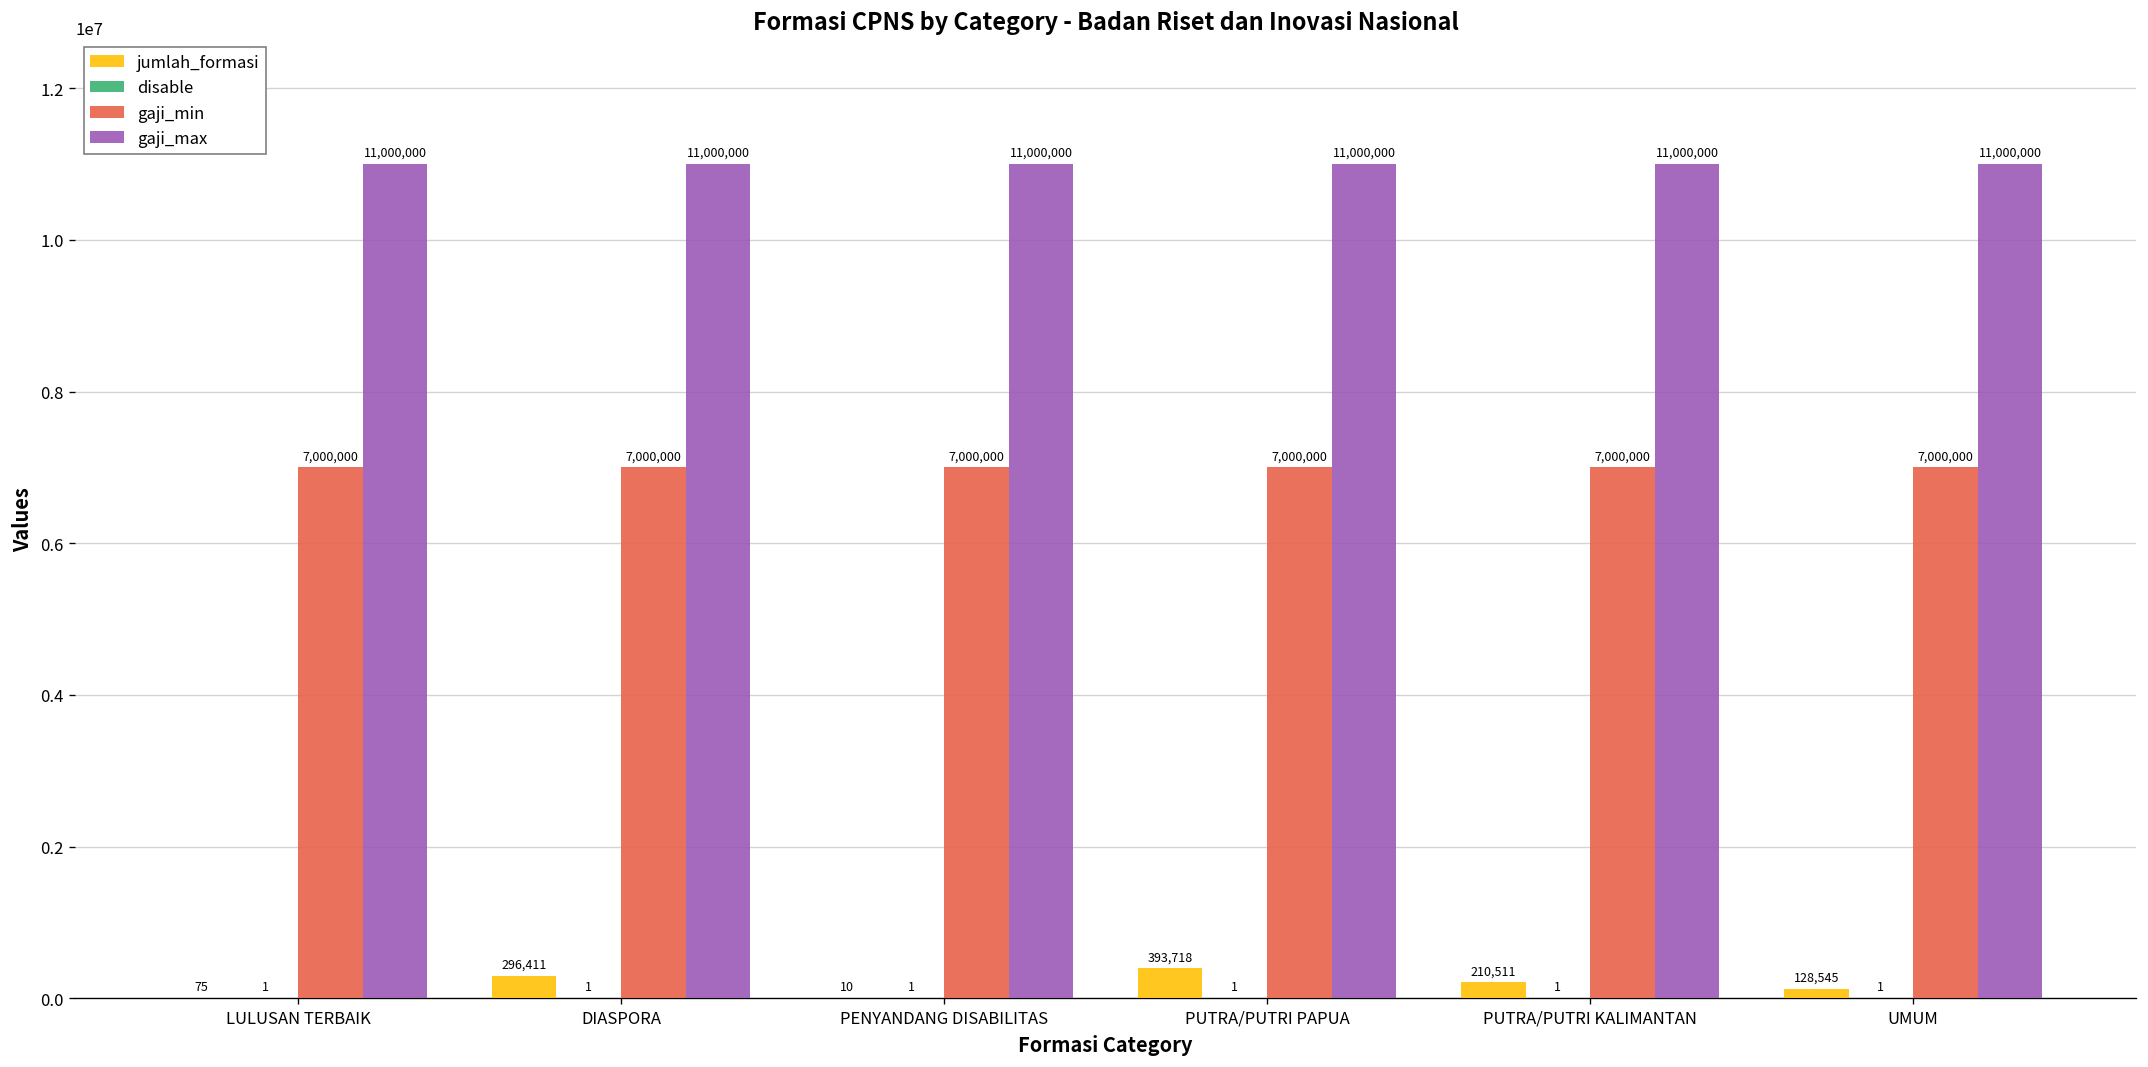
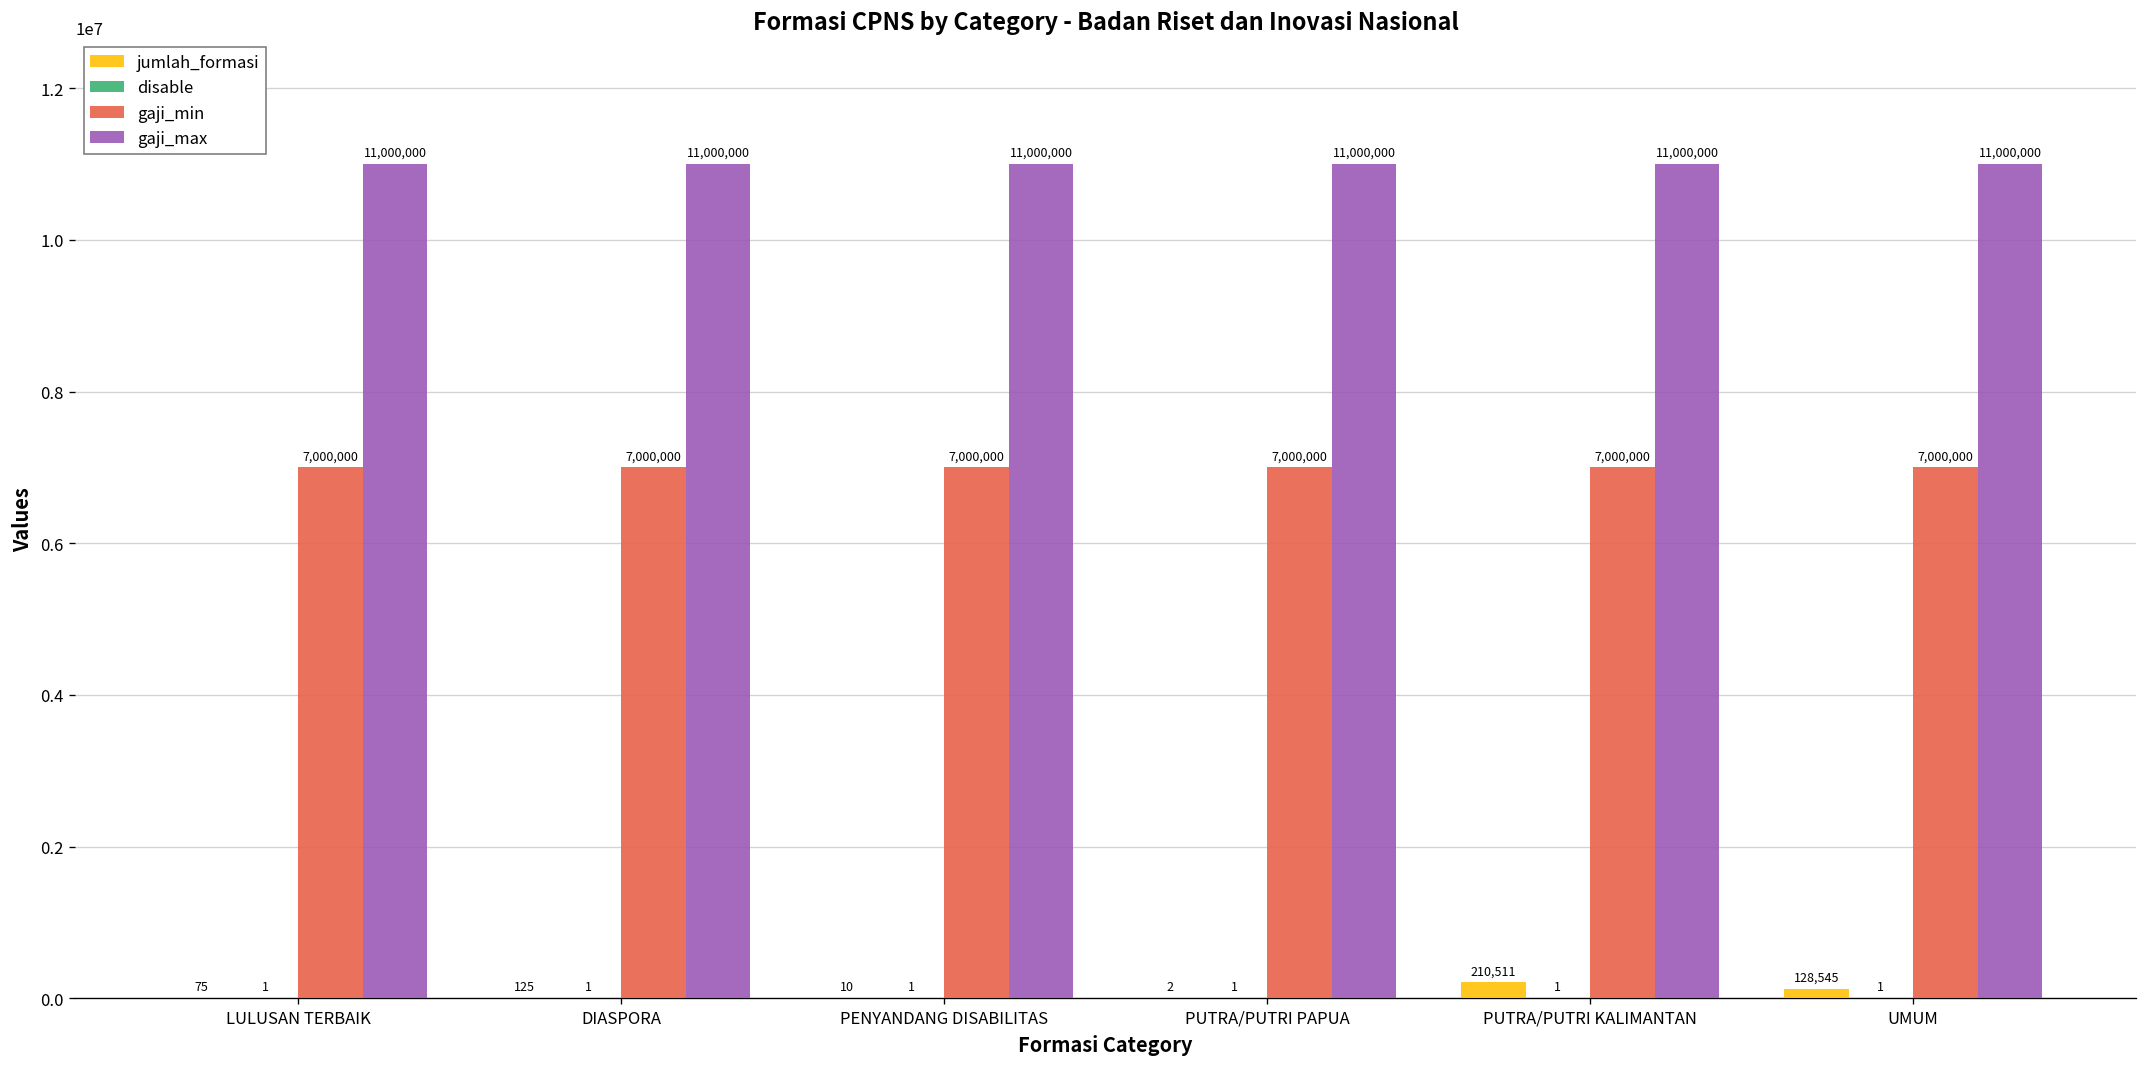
jumlah_formasi, DIASPORA: 296,411 -> 125
jumlah_formasi, PUTRA/PUTRI PAPUA: 393,718 -> 2
